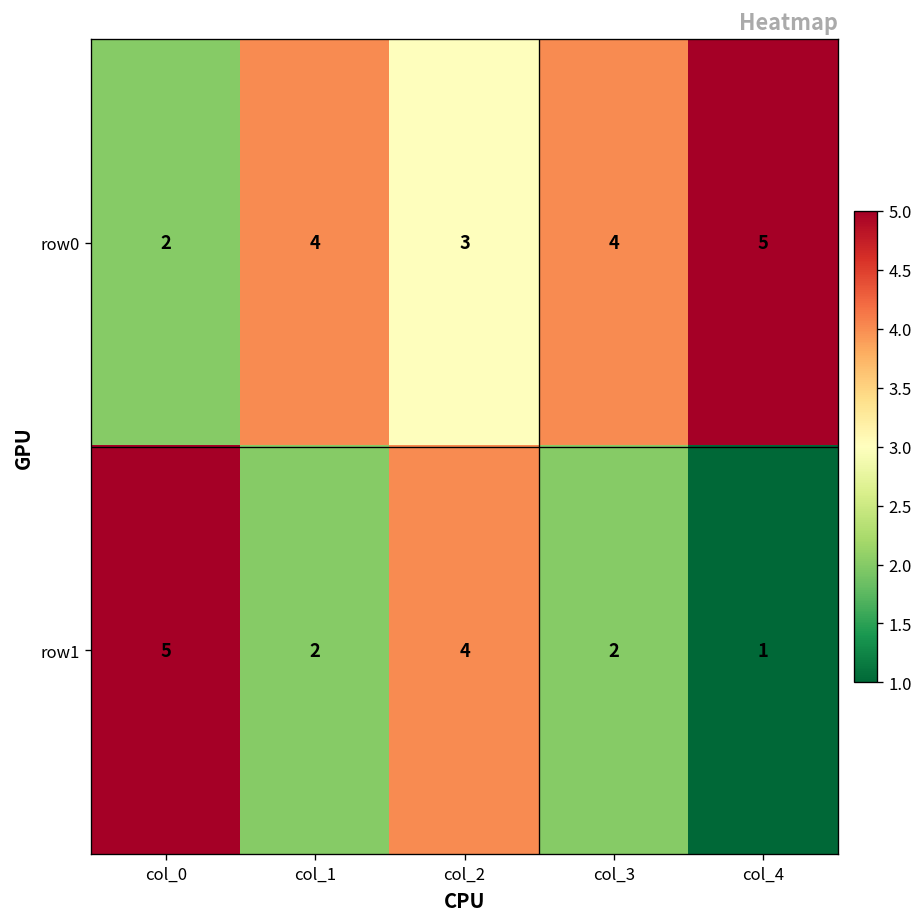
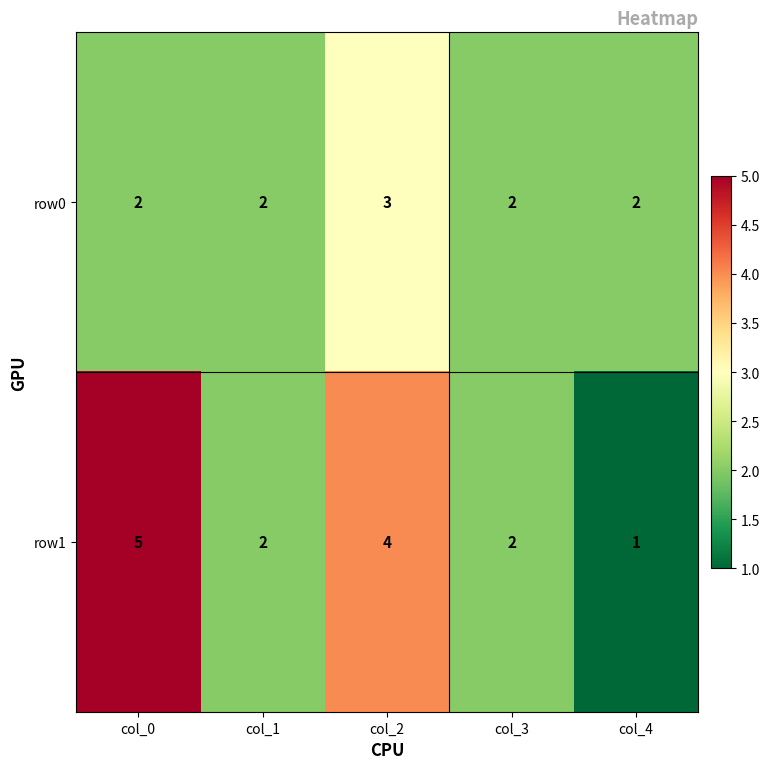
row0, col_1: 4 -> 2
row0, col_3: 4 -> 2
row0, col_4: 5 -> 2
